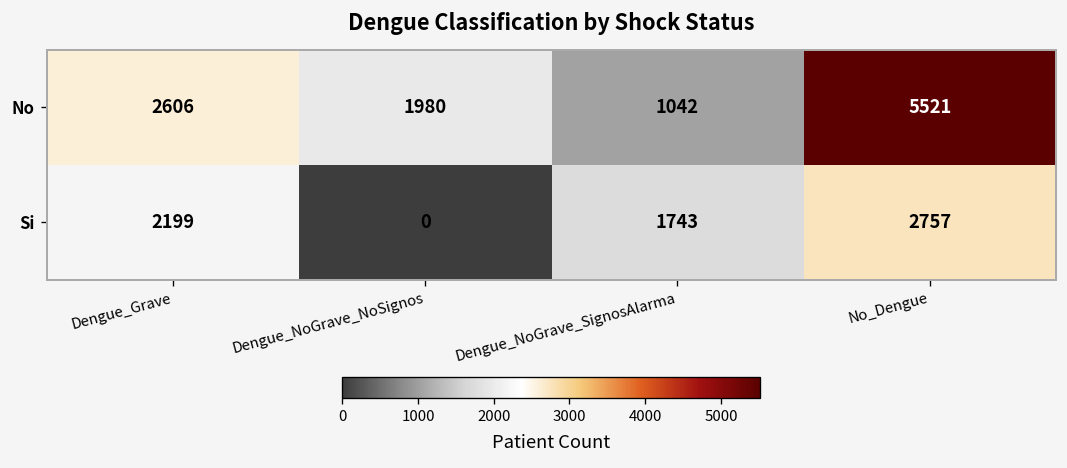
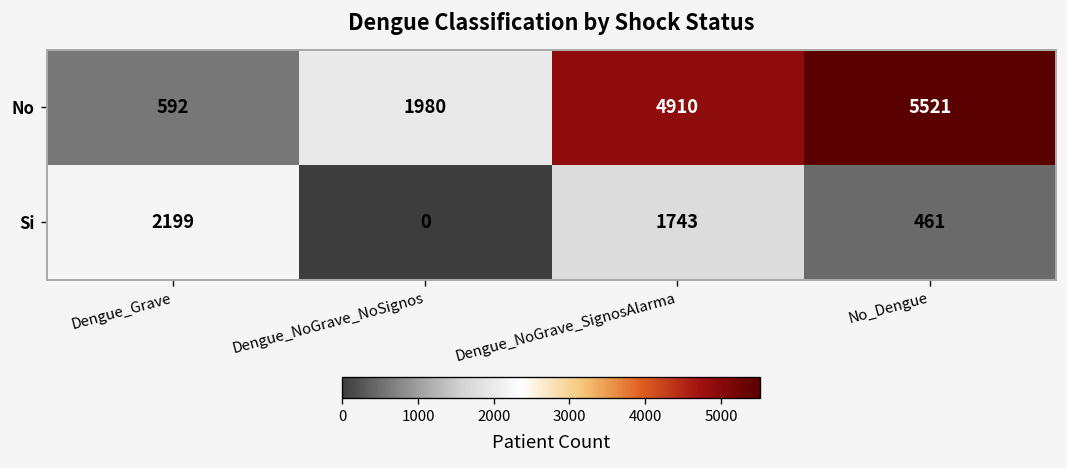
No, Dengue_Grave: 2606 -> 592
No, Dengue_NoGrave_SignosAlarma: 1042 -> 4910
Si, No_Dengue: 2757 -> 461
